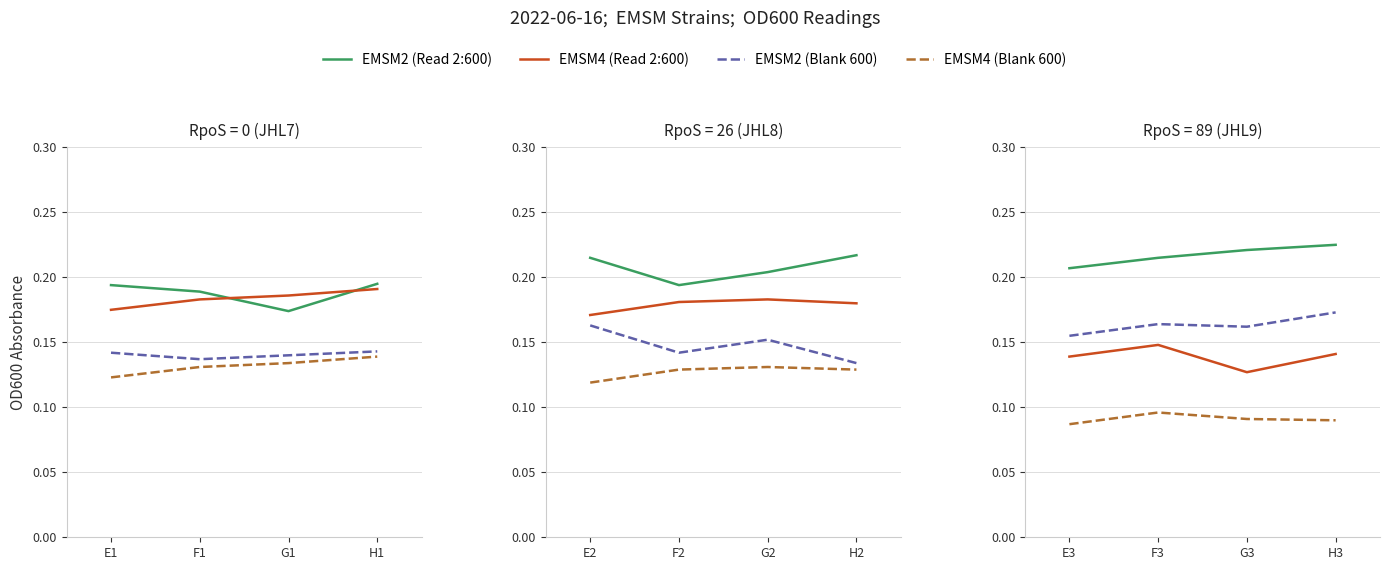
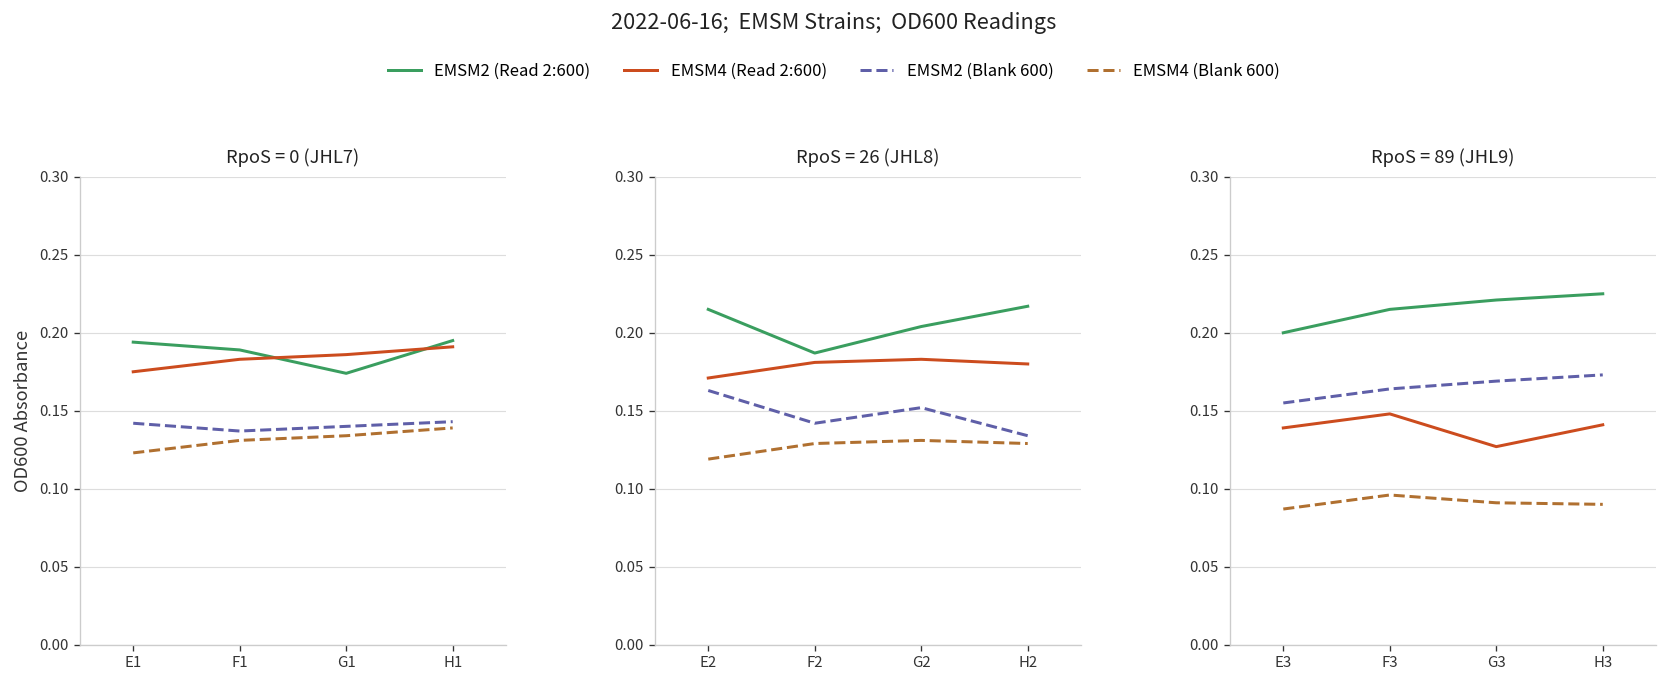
RpoS = 26 (JHL8), EMSM2 (Read 2:600), F2: 0.194 -> 0.187
RpoS = 89 (JHL9), EMSM2 (Read 2:600), E3: 0.207 -> 0.200
RpoS = 89 (JHL9), EMSM2 (Blank 600), G3: 0.162 -> 0.169
